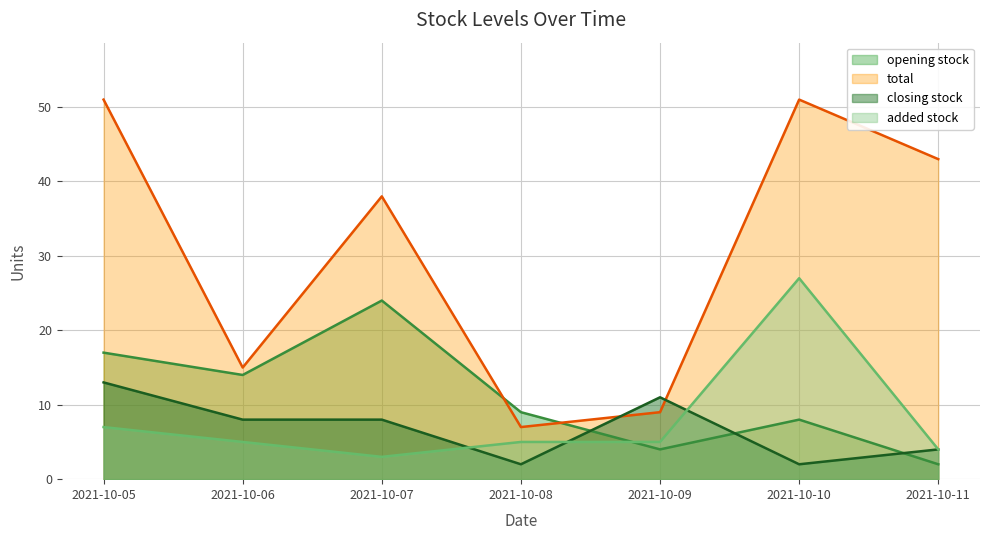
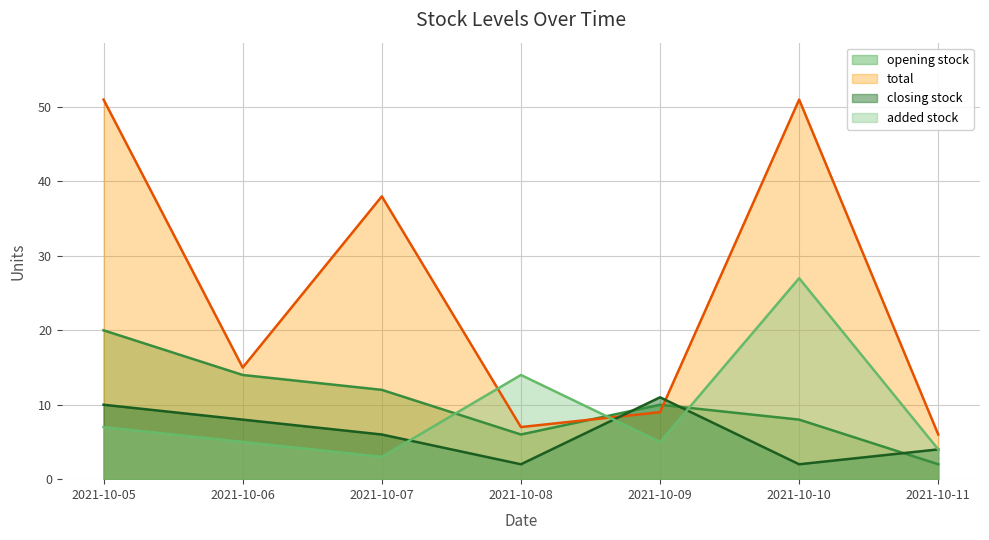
opening stock, 2021-10-05: 17 -> 20
closing stock, 2021-10-05: 13 -> 10
opening stock, 2021-10-07: 24 -> 12
closing stock, 2021-10-07: 8 -> 6
opening stock, 2021-10-08: 9 -> 6
added stock, 2021-10-08: 5 -> 14
opening stock, 2021-10-09: 4 -> 10
total, 2021-10-11: 43 -> 6
